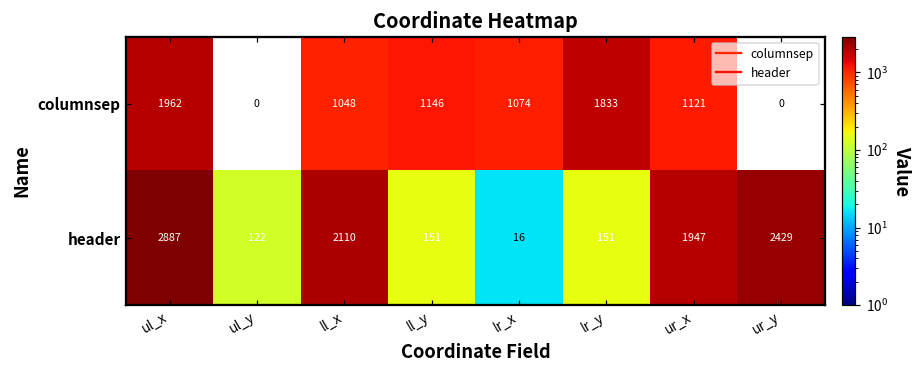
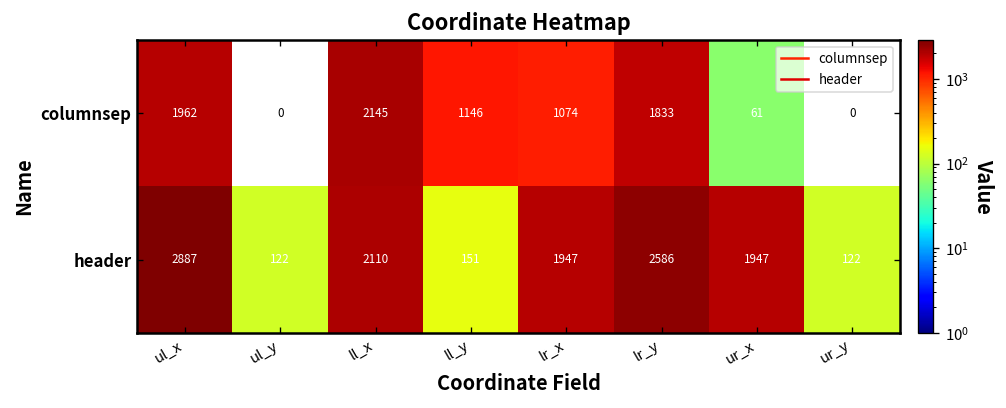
columnsep, ll_x: 1048 -> 2145
columnsep, ur_x: 1121 -> 61
header, lr_x: 16 -> 1947
header, lr_y: 151 -> 2586
header, ur_y: 2429 -> 122
